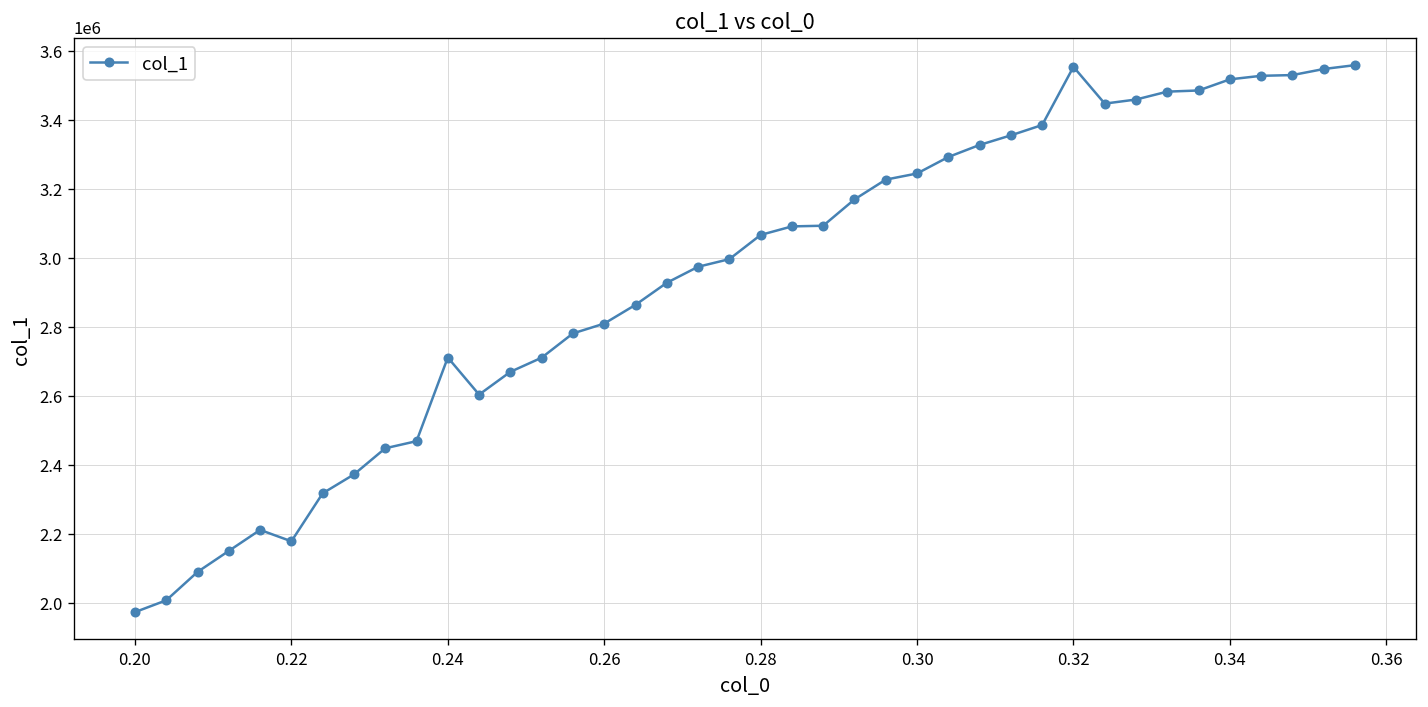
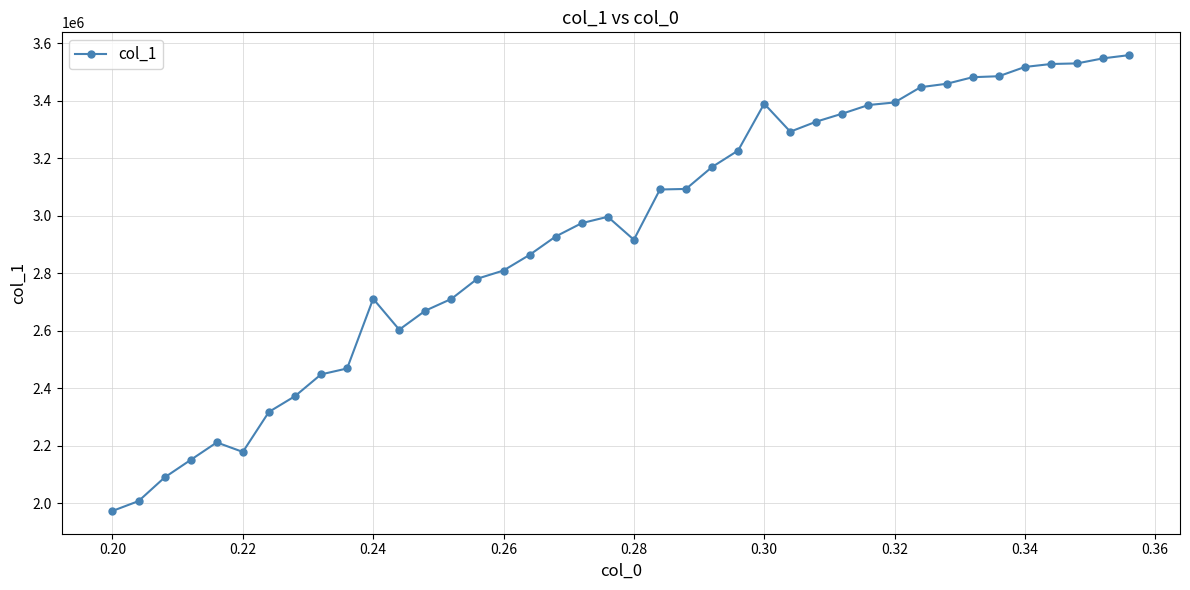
0.28: 3070000 -> 2920000
0.30: 3240000 -> 3390000
0.32: 3550000 -> 3390000
